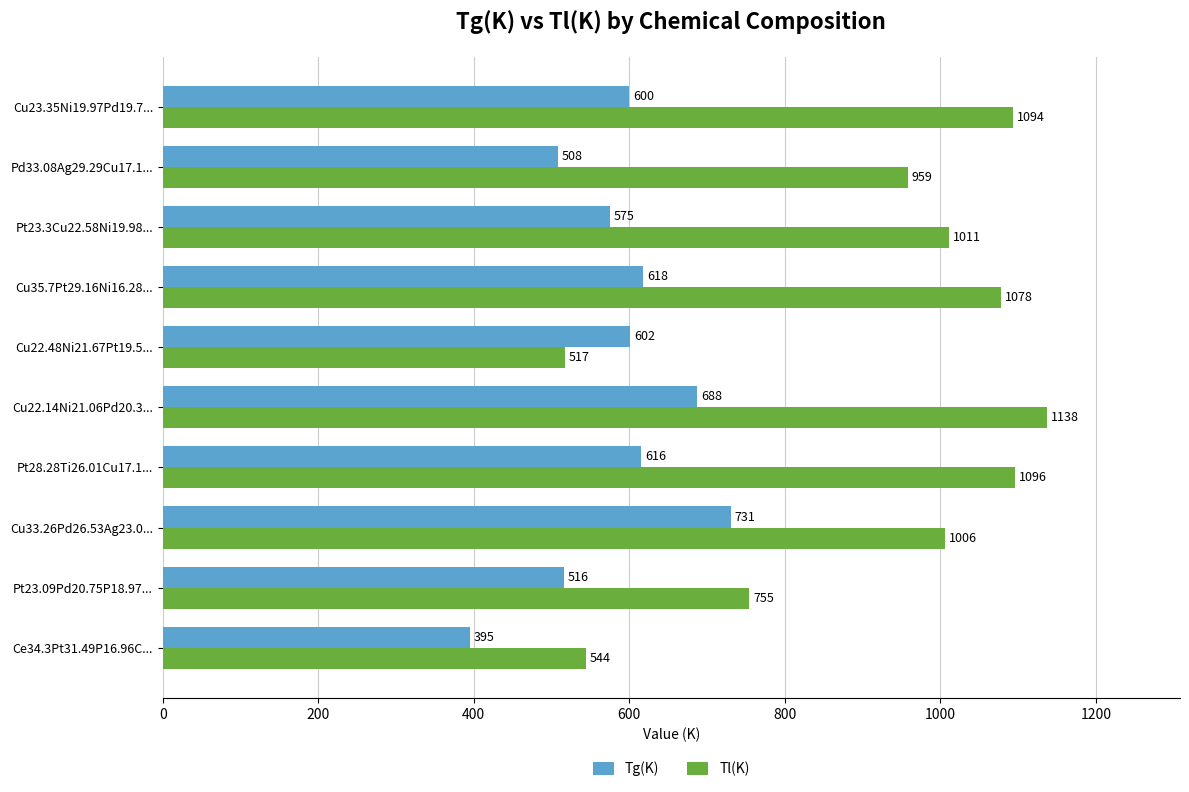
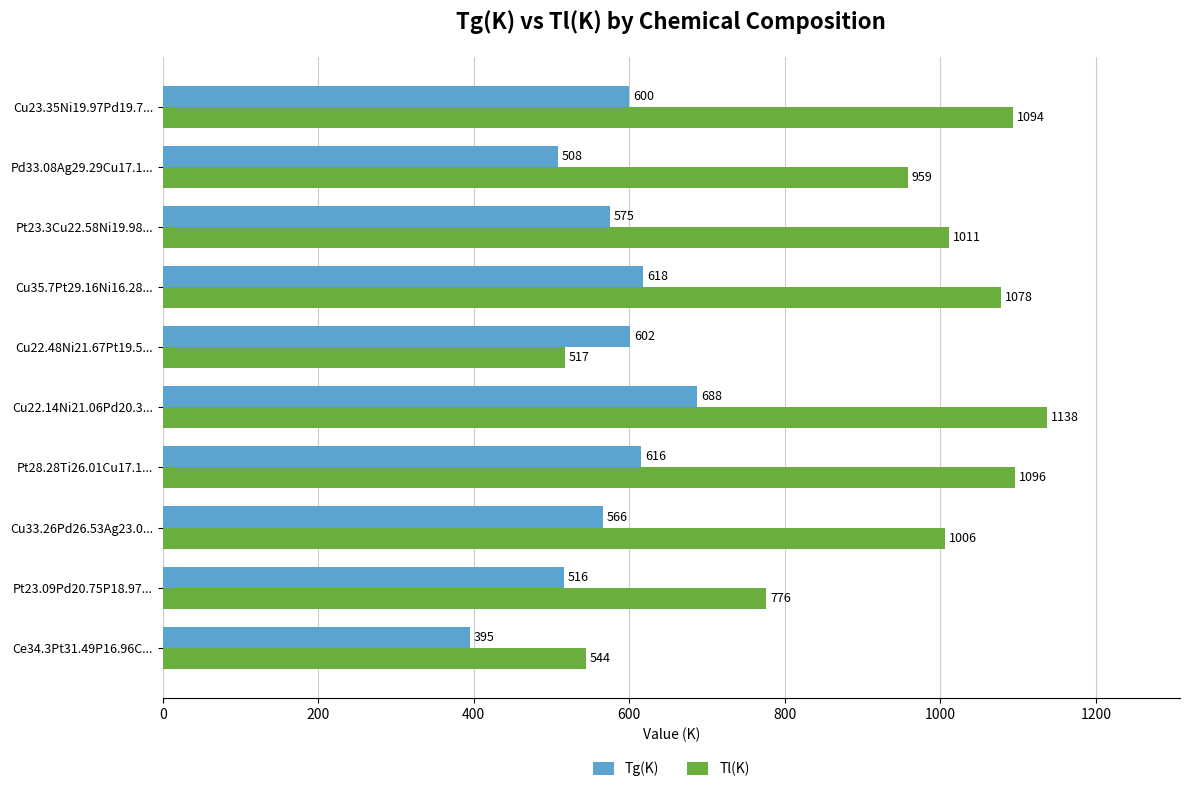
Tg(K), Cu33.26Pd26.53Ag23.0...: 731 -> 566
Tl(K), Pt23.09Pd20.75P18.97...: 755 -> 776
